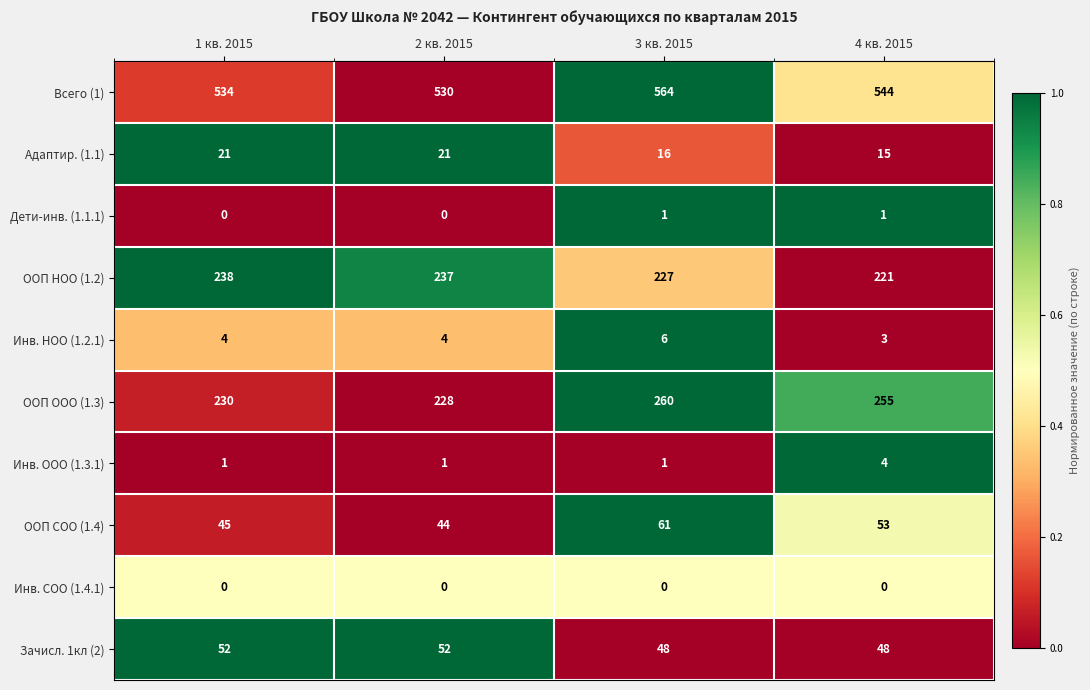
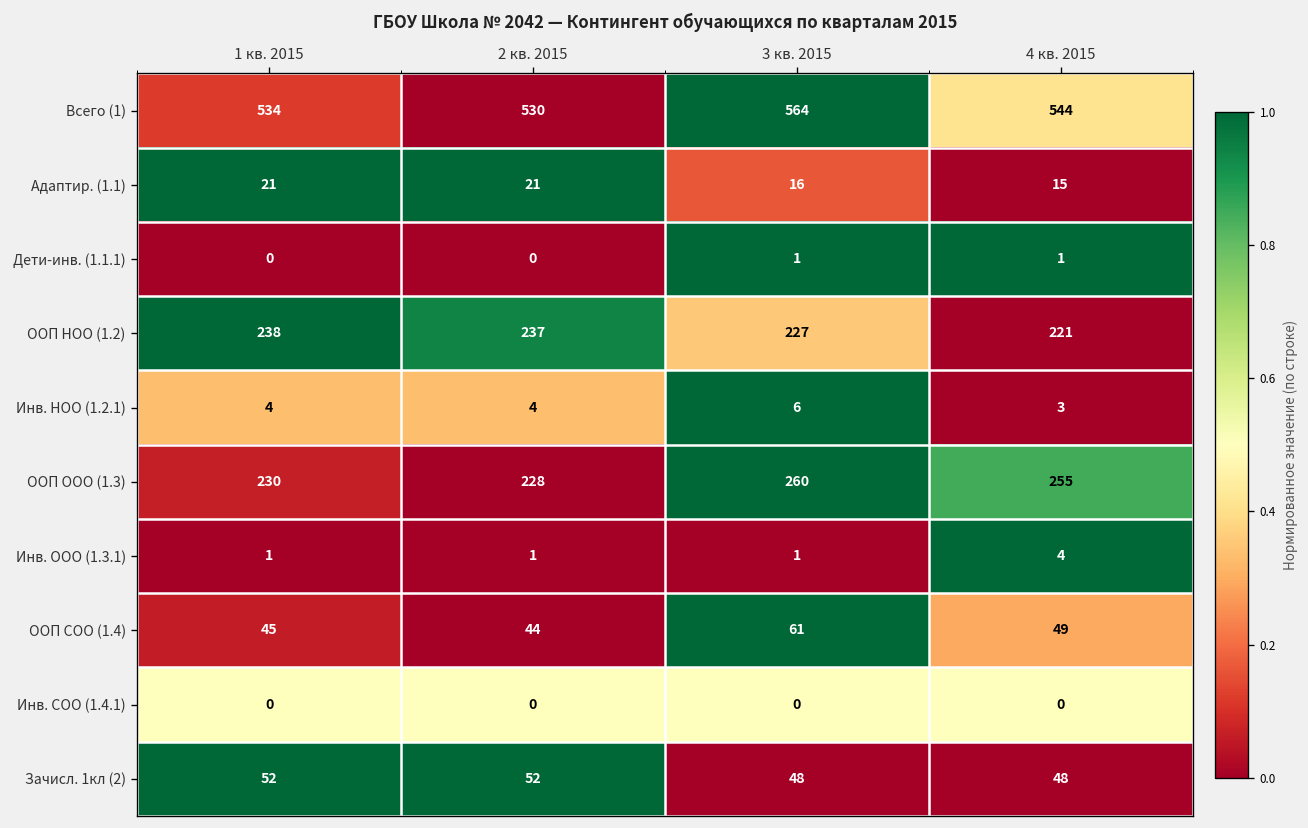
ООП СОО (1.4), 4 кв. 2015: 53 -> 49
